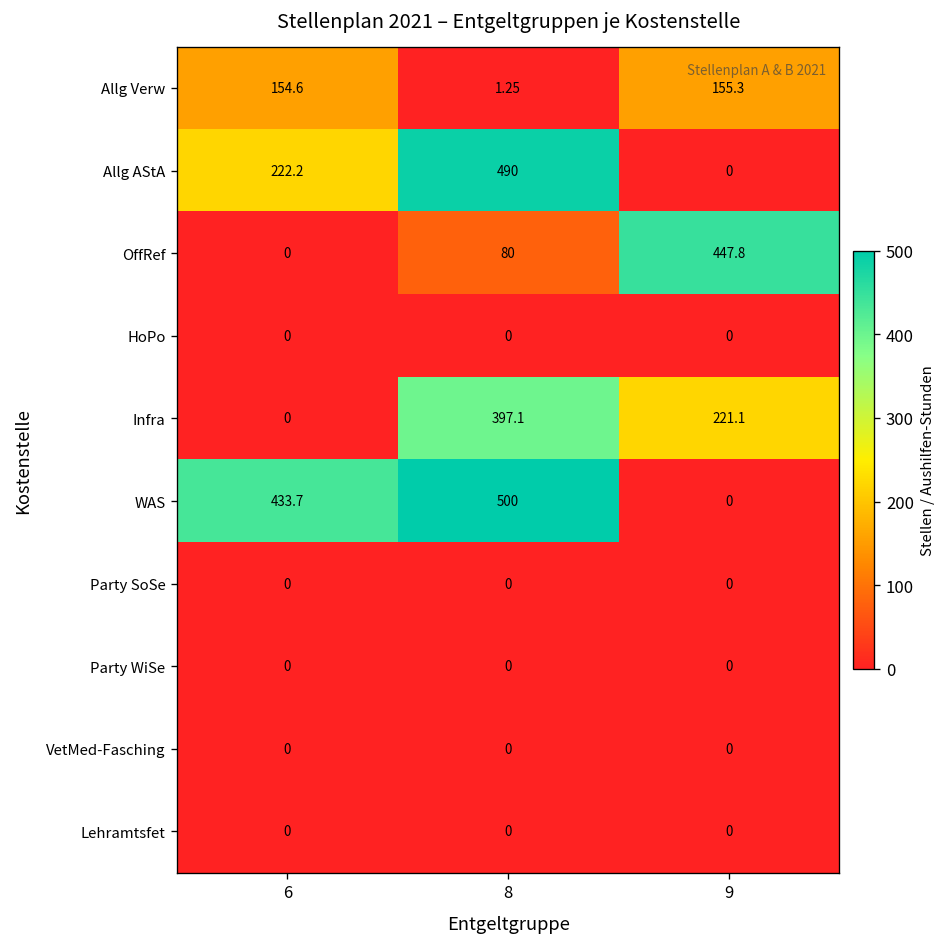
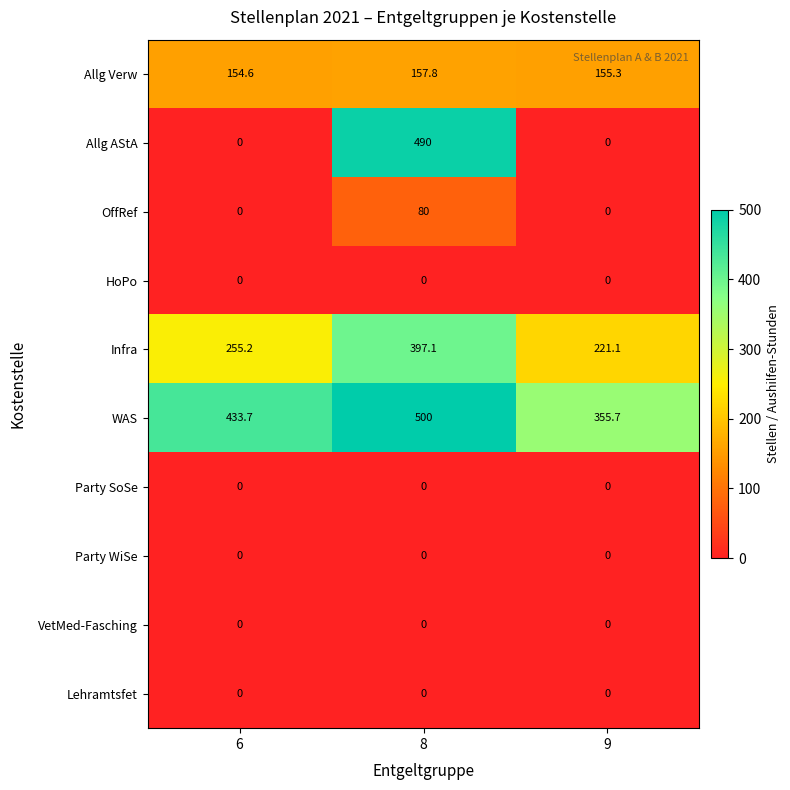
Allg Verw, 8: 1.25 -> 157.8
Allg AStA, 6: 222.2 -> 0
OffRef, 9: 447.8 -> 0
Infra, 6: 0 -> 255.2
WAS, 9: 0 -> 355.7
